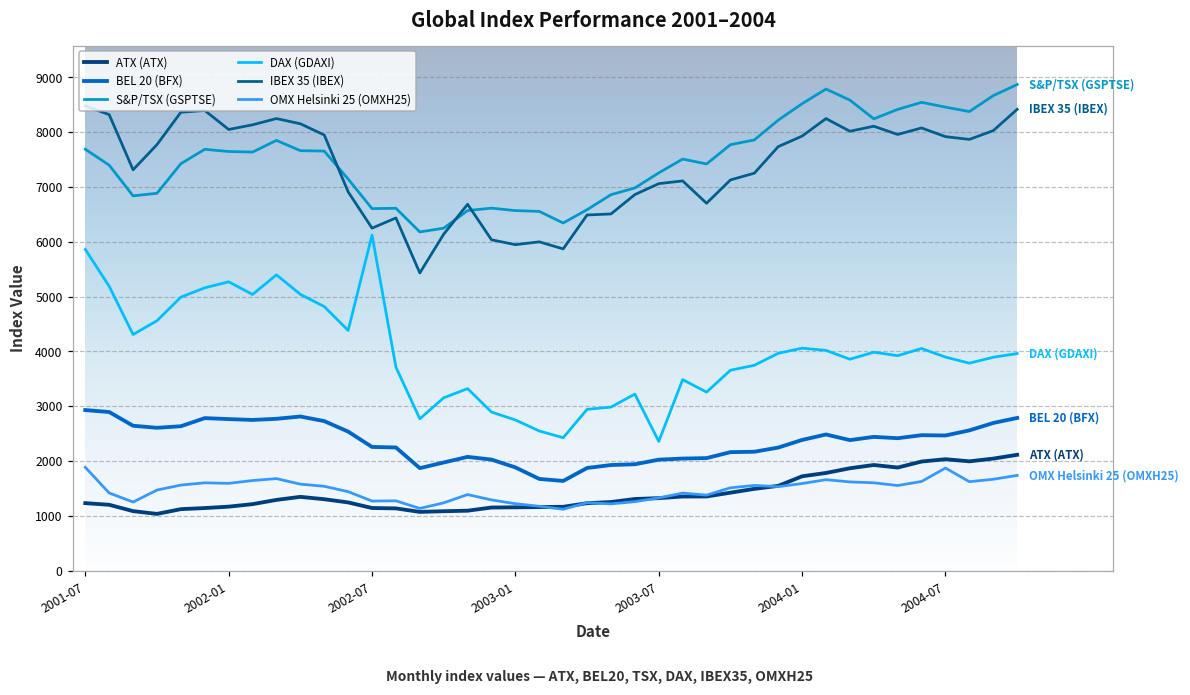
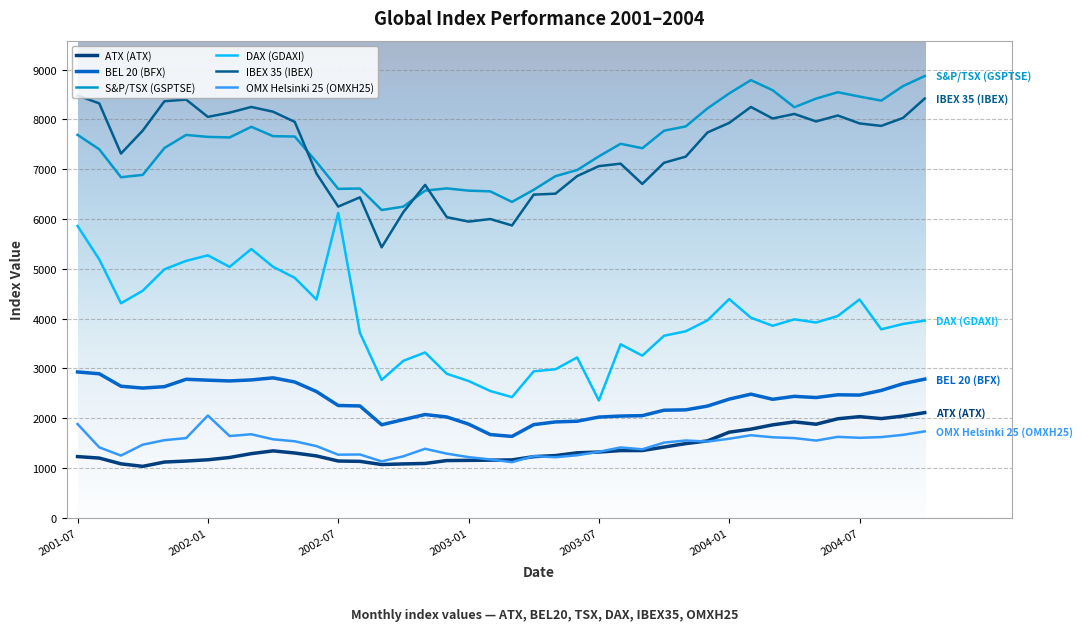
OMX Helsinki 25 (OMXH25), 2002-01: 1600 -> 2100
DAX (GDAXI), 2004-01: 4100 -> 4400
DAX (GDAXI), 2004-07: 3900 -> 4400
OMX Helsinki 25 (OMXH25), 2004-07: 1900 -> 1600
